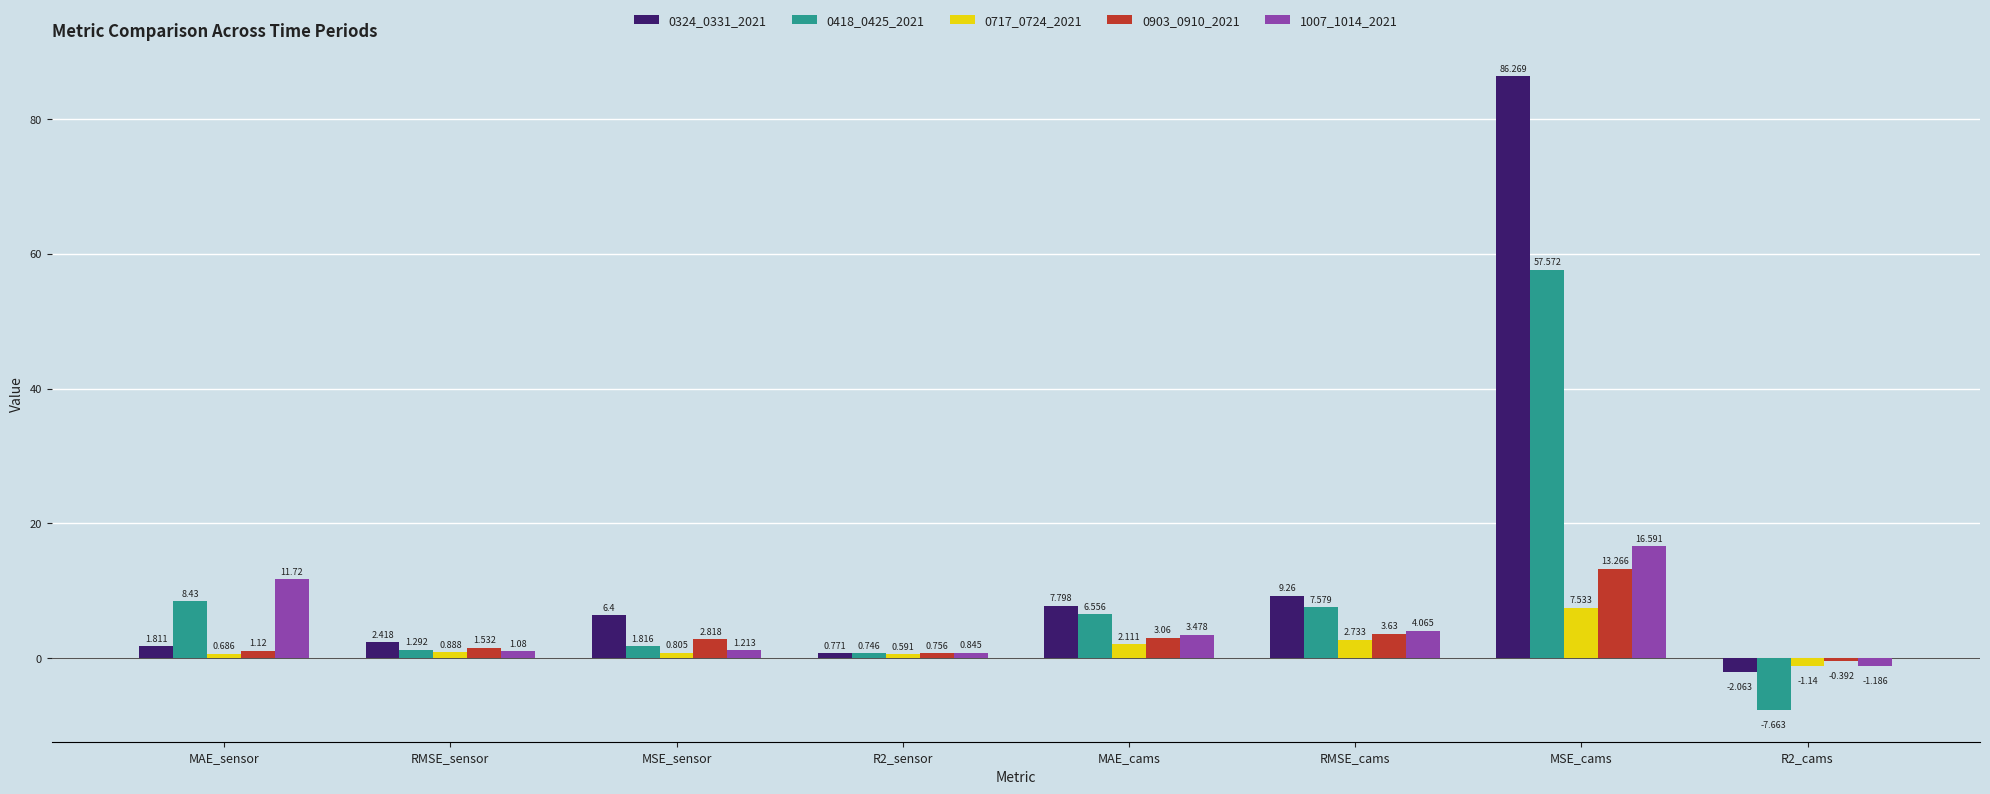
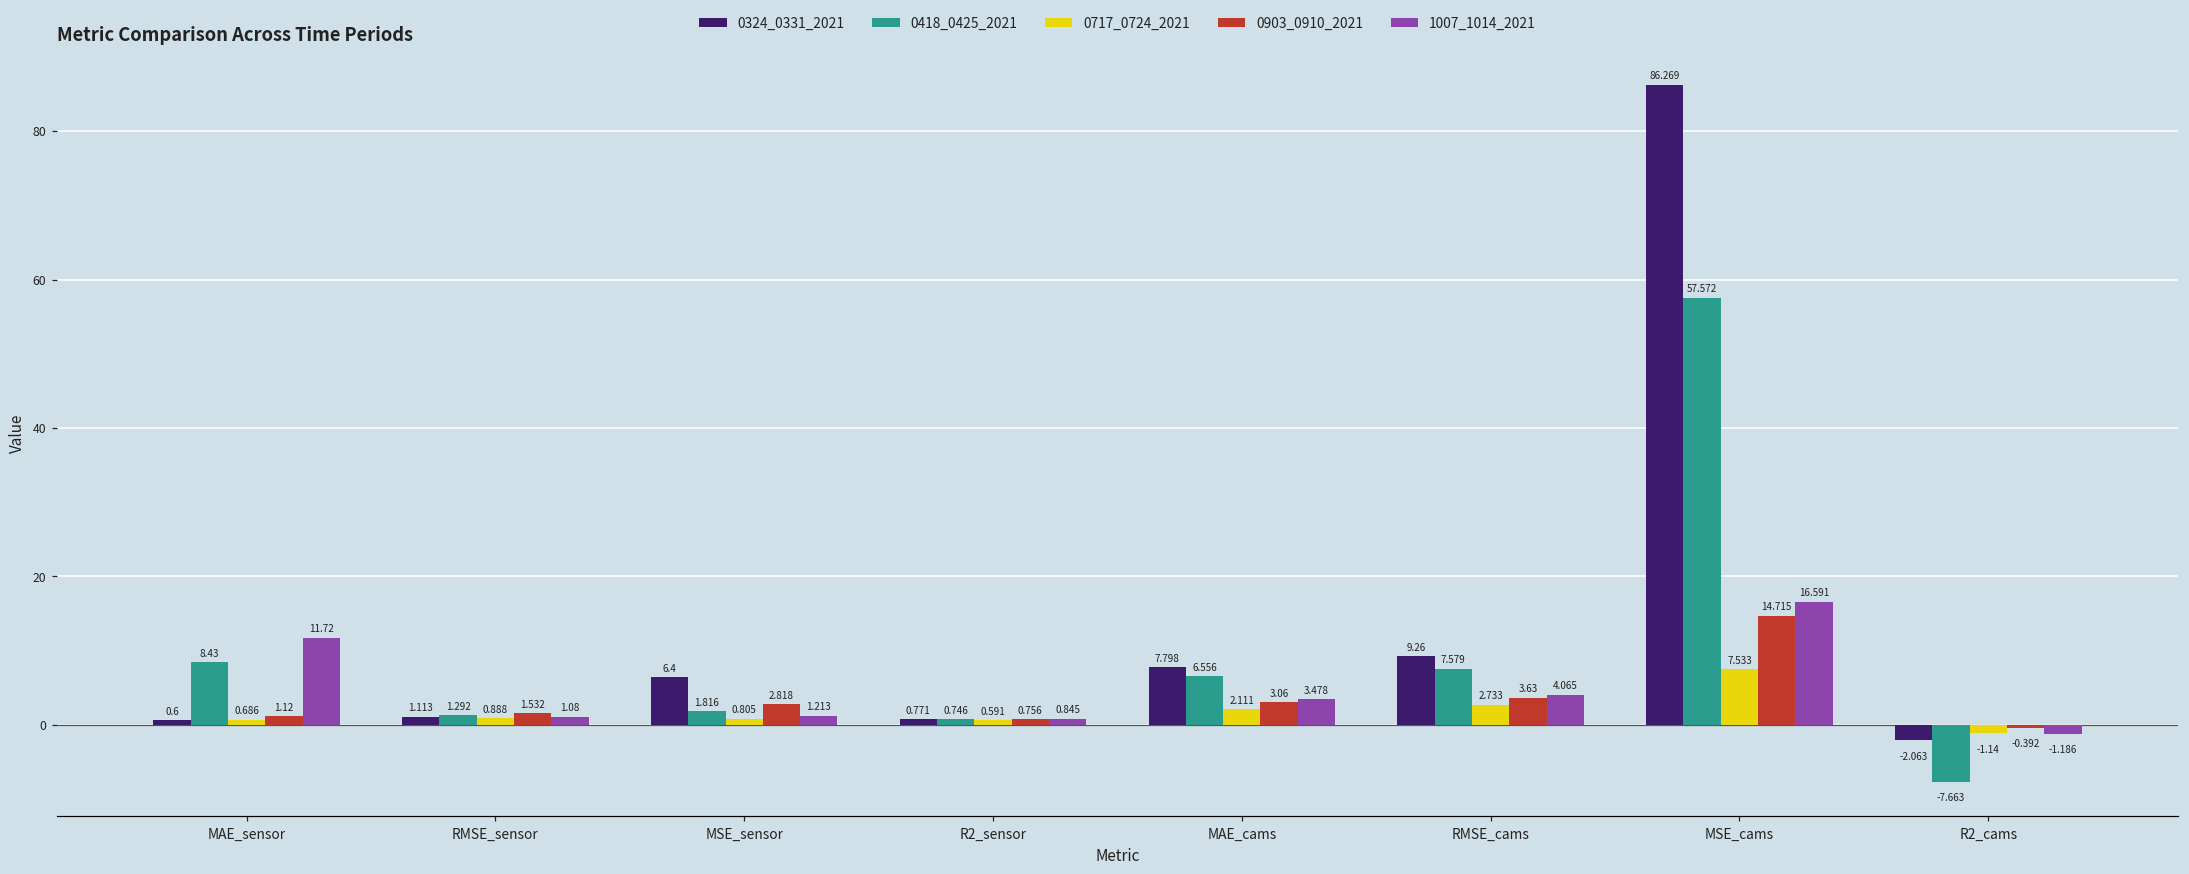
0324_0331_2021, MAE_sensor: 1.811 -> 0.6
0324_0331_2021, RMSE_sensor: 2.418 -> 1.113
0903_0910_2021, MSE_cams: 13.266 -> 14.715
